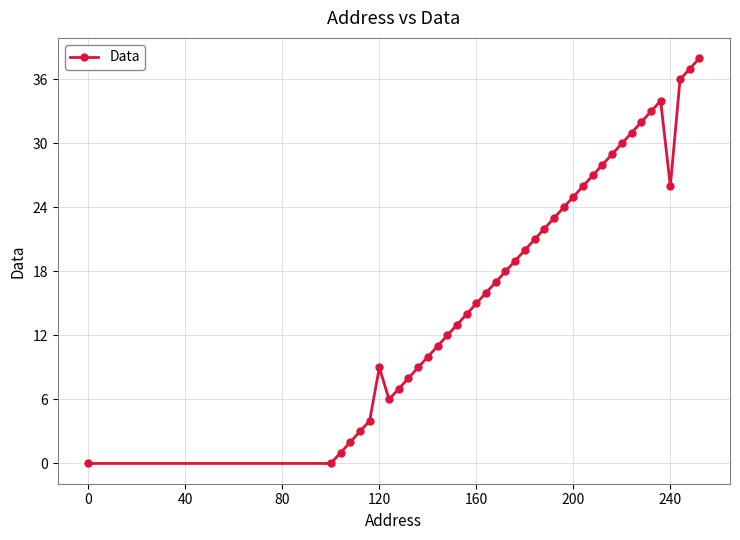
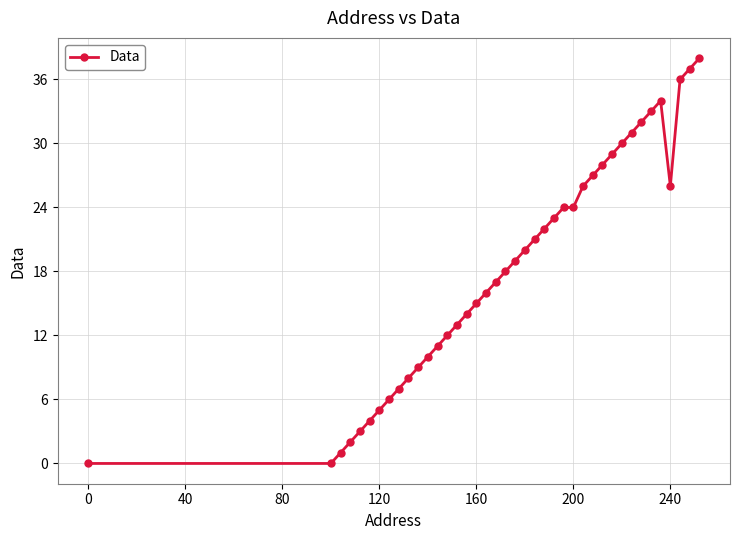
120: 9 -> 5
200: 25 -> 24
